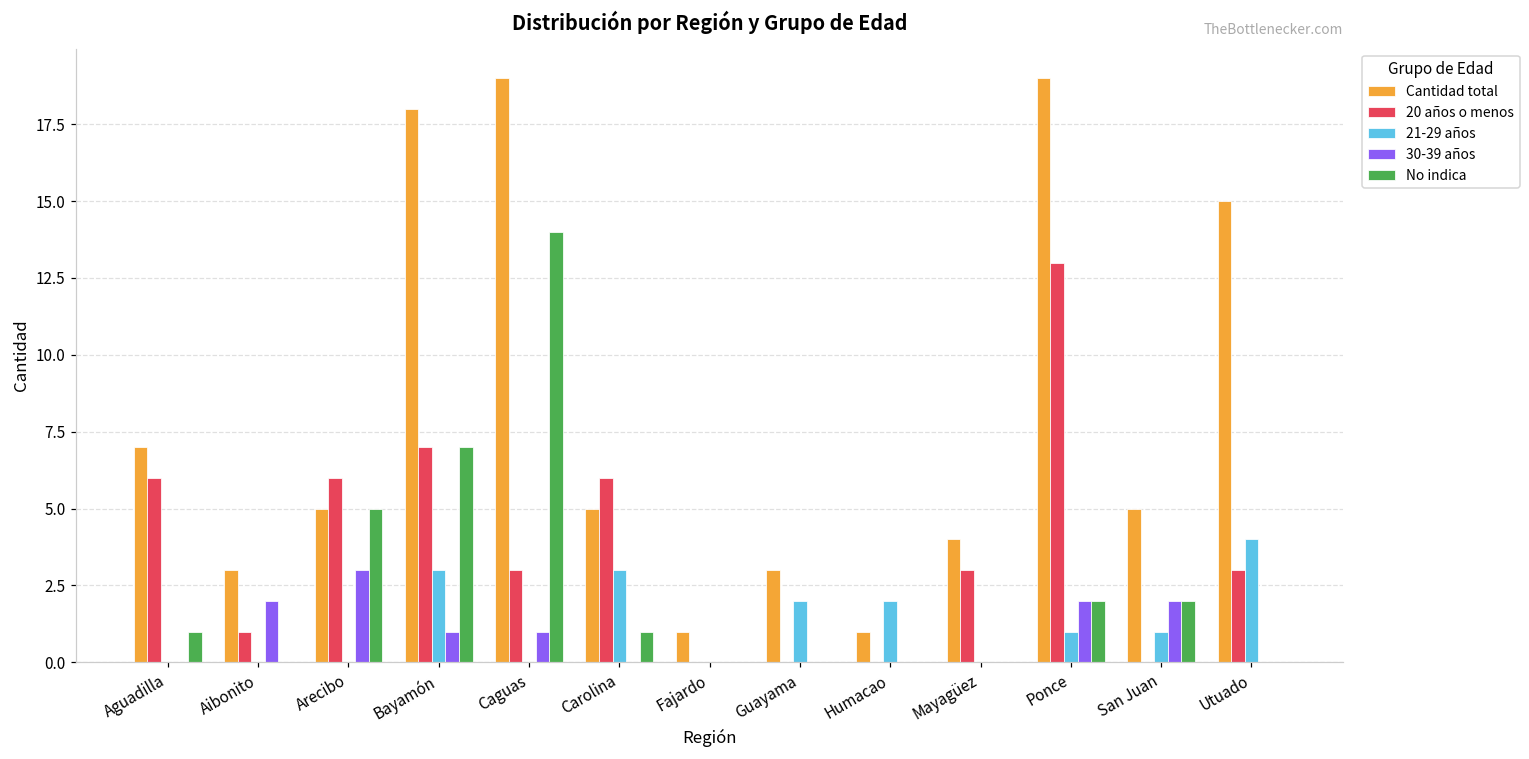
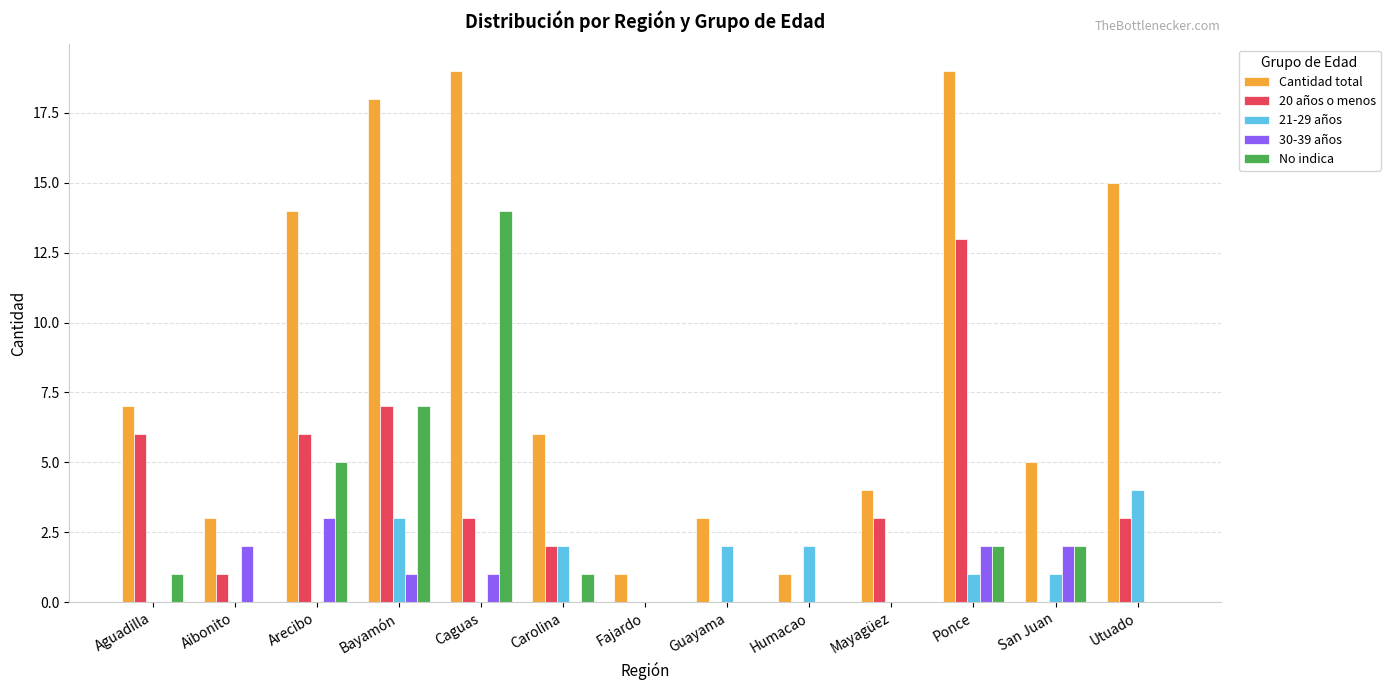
Cantidad total, Arecibo: 5 -> 14
Cantidad total, Carolina: 5 -> 6
20 años o menos, Carolina: 6 -> 2
21-29 años, Carolina: 3 -> 2
